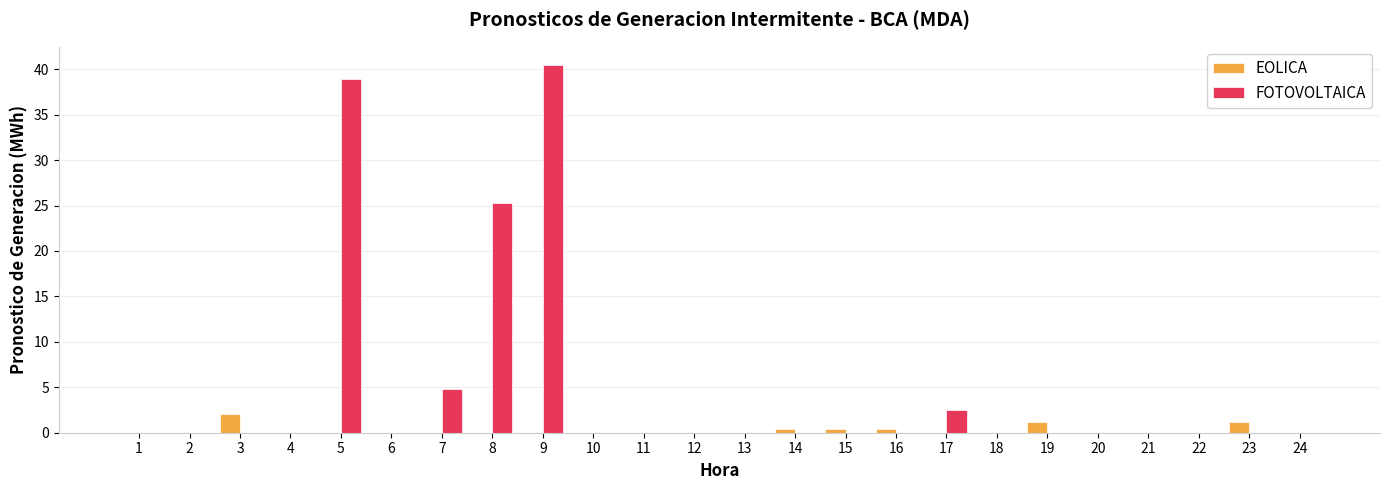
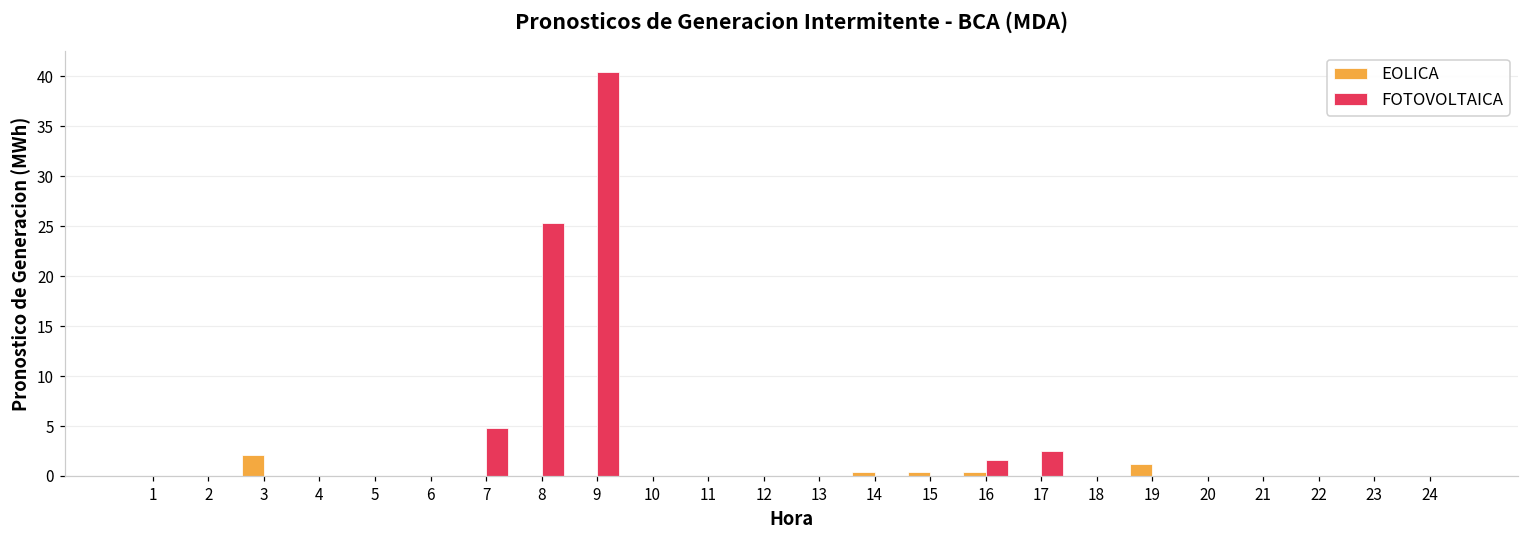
FOTOVOLTAICA, 5: 39 -> 0
FOTOVOLTAICA, 16: 0 -> 2
EOLICA, 23: 1 -> 0
